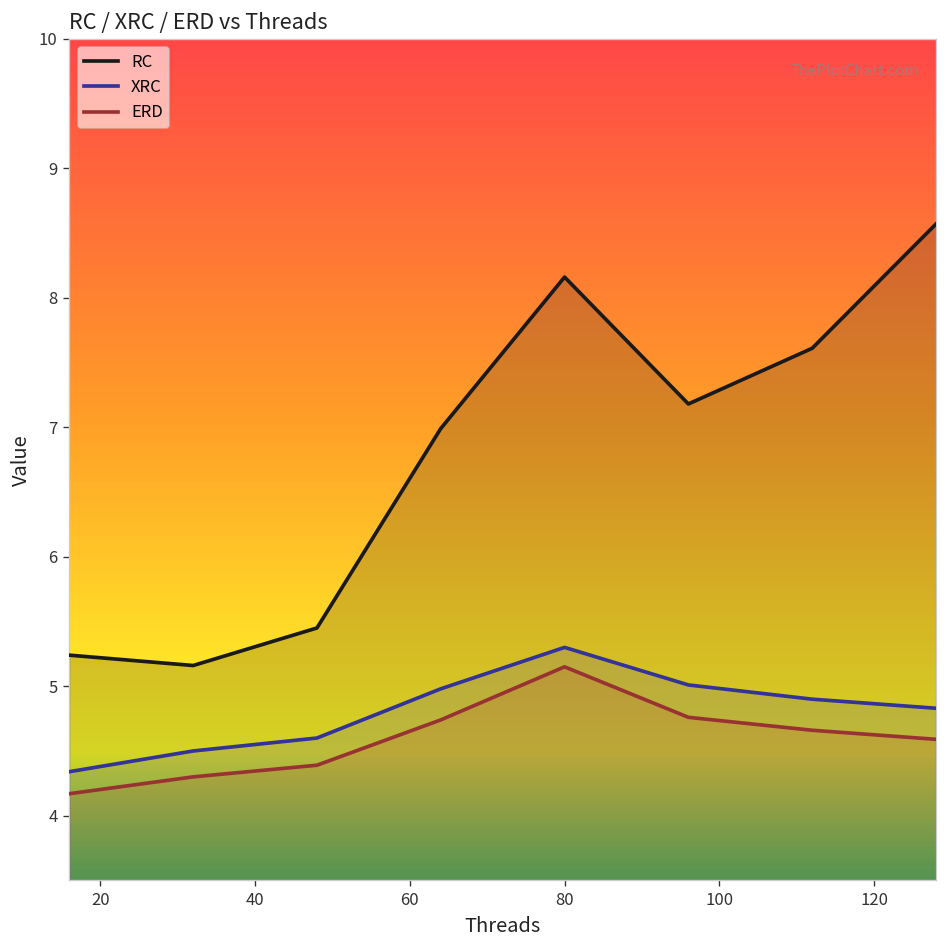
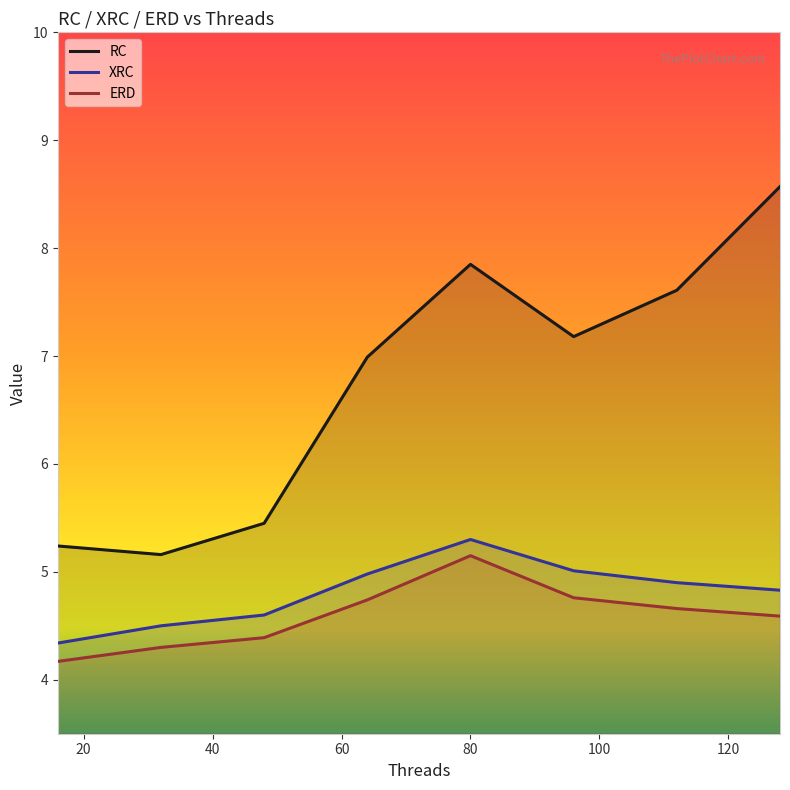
RC, 80: 8.16 -> 7.85
